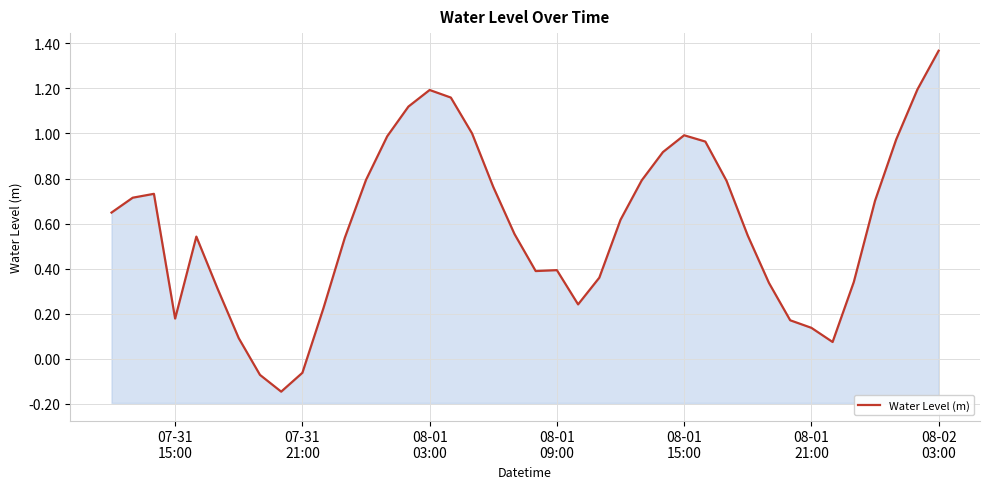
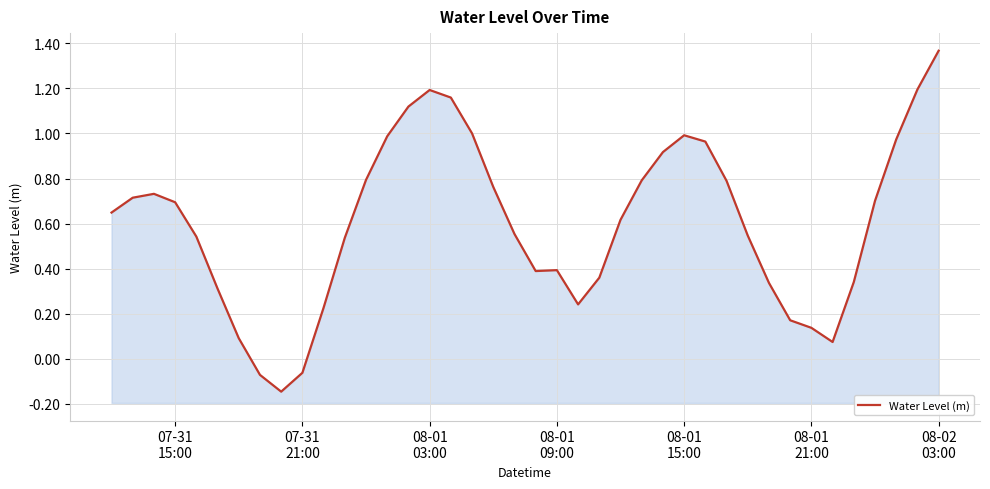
07-31 15:00: 0.18 -> 0.69
